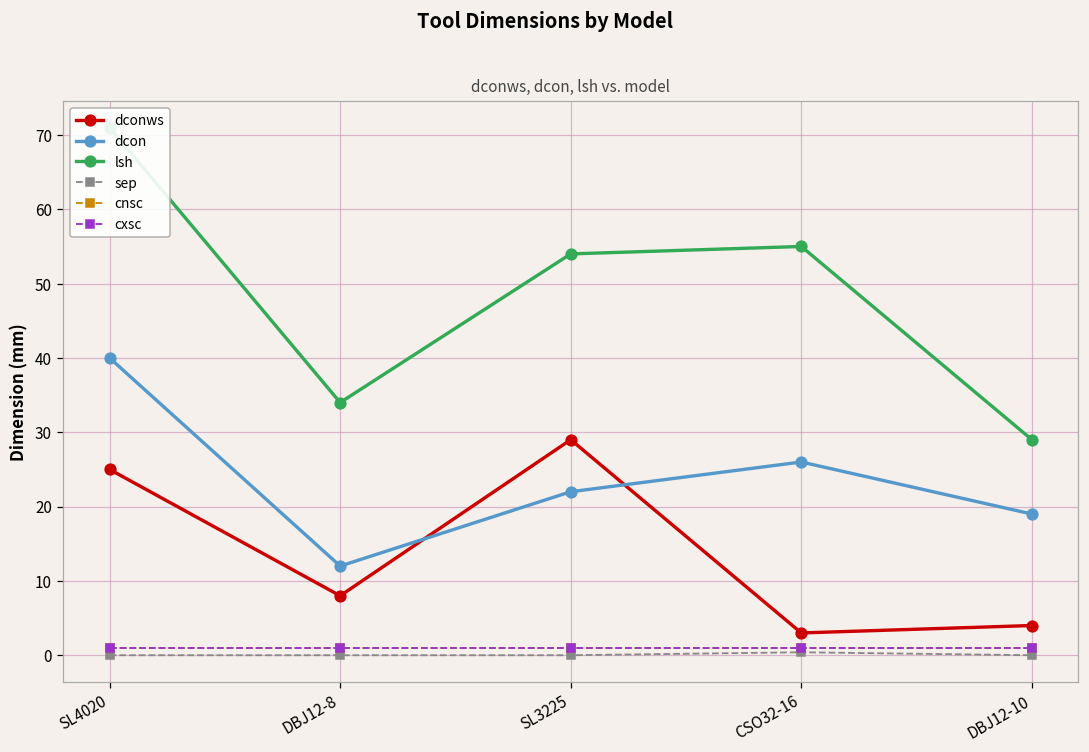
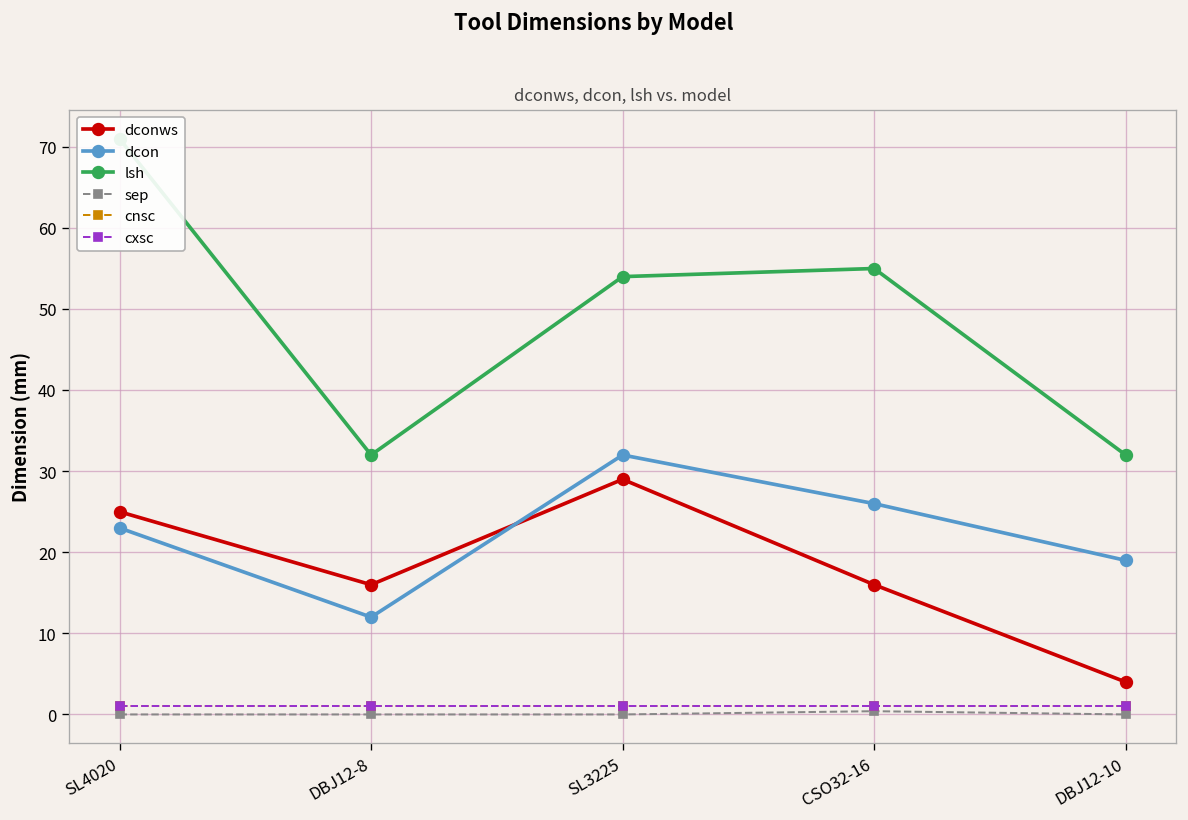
dcon, SL4020: 40 -> 23
dconws, DBJ12-8: 8 -> 16
lsh, DBJ12-8: 34 -> 32
dcon, SL3225: 22 -> 32
dconws, CSO32-16: 3 -> 16
lsh, DBJ12-10: 29 -> 32
